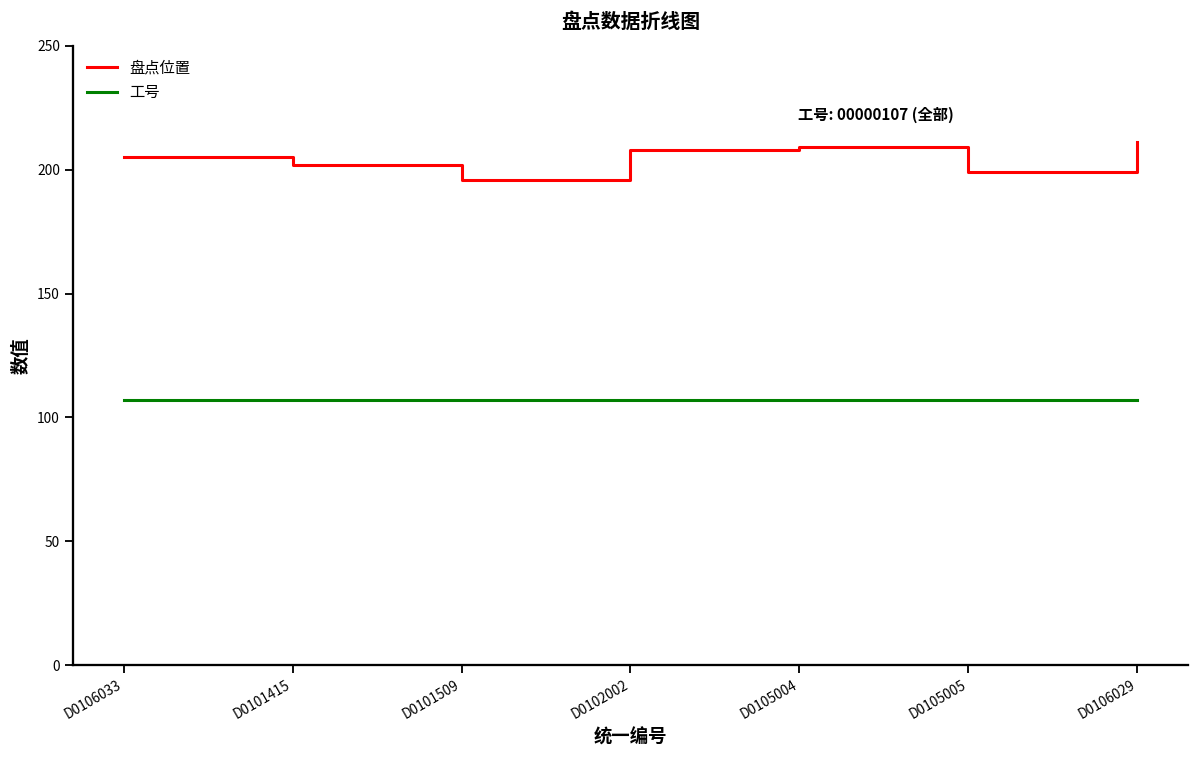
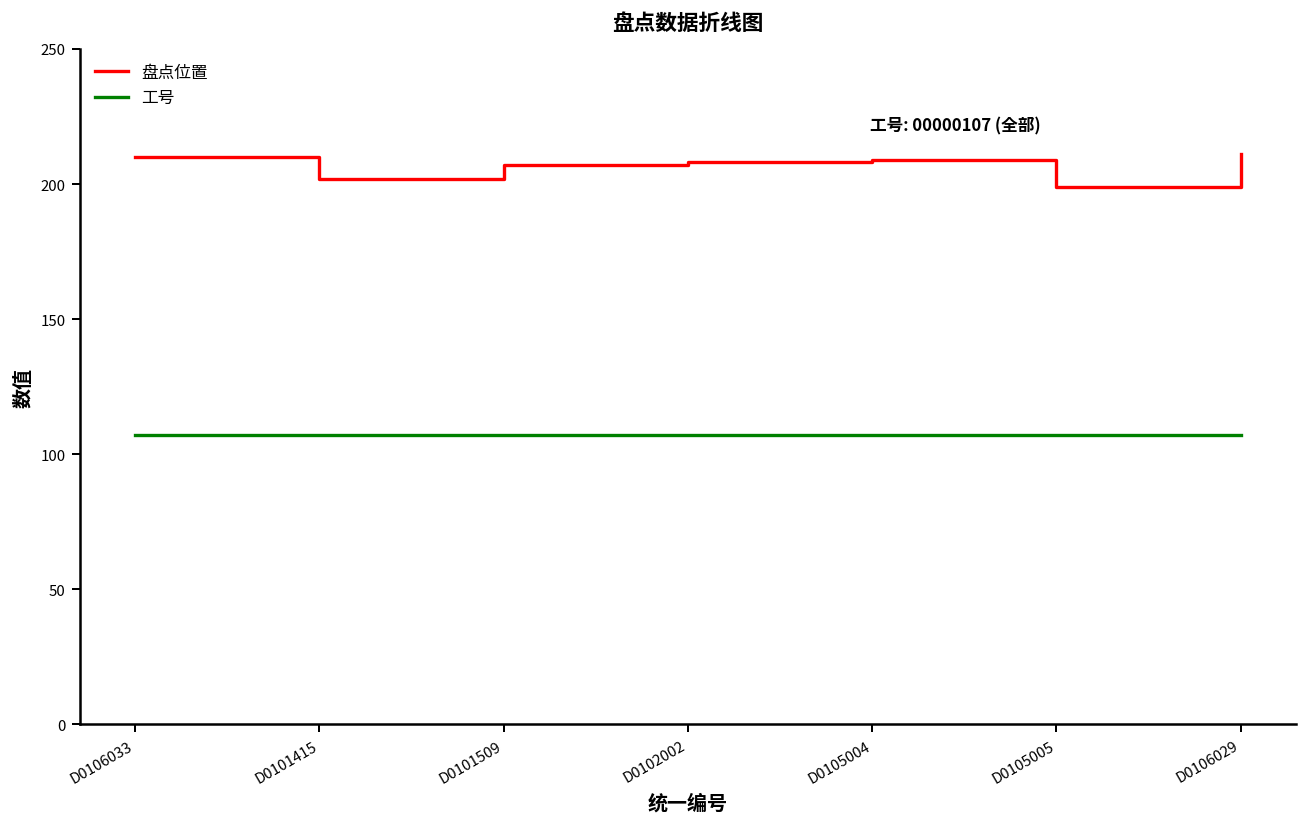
盘点位置, D0106033: 205 -> 210
盘点位置, D0101509: 196 -> 207
